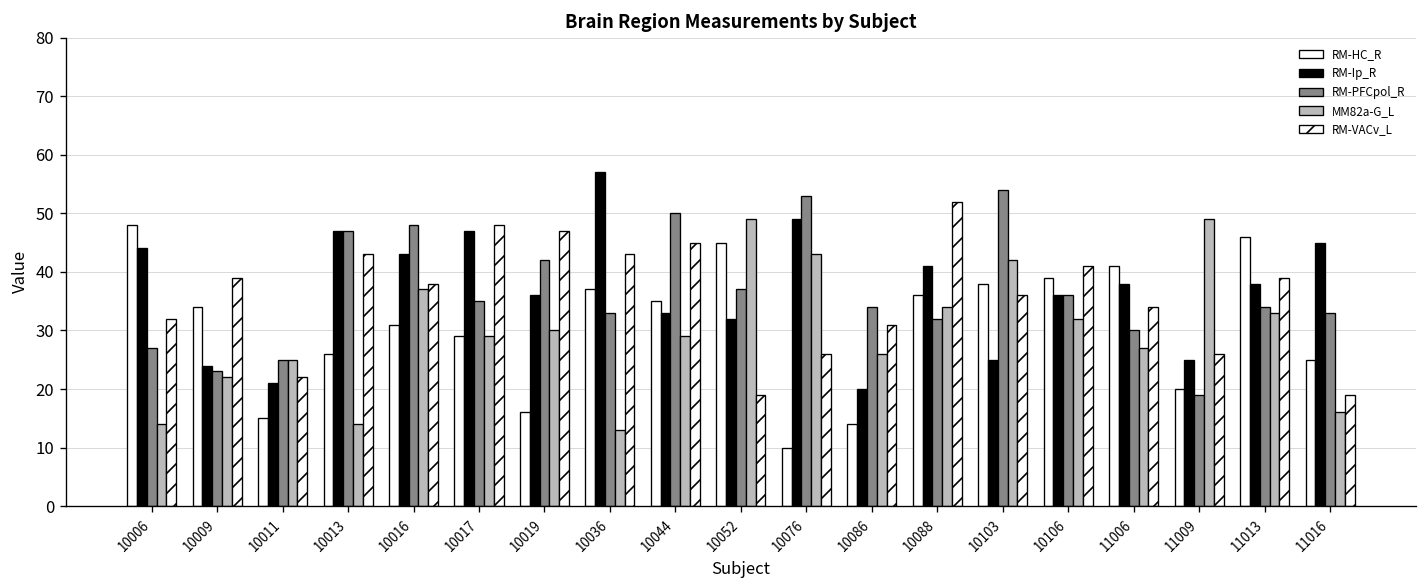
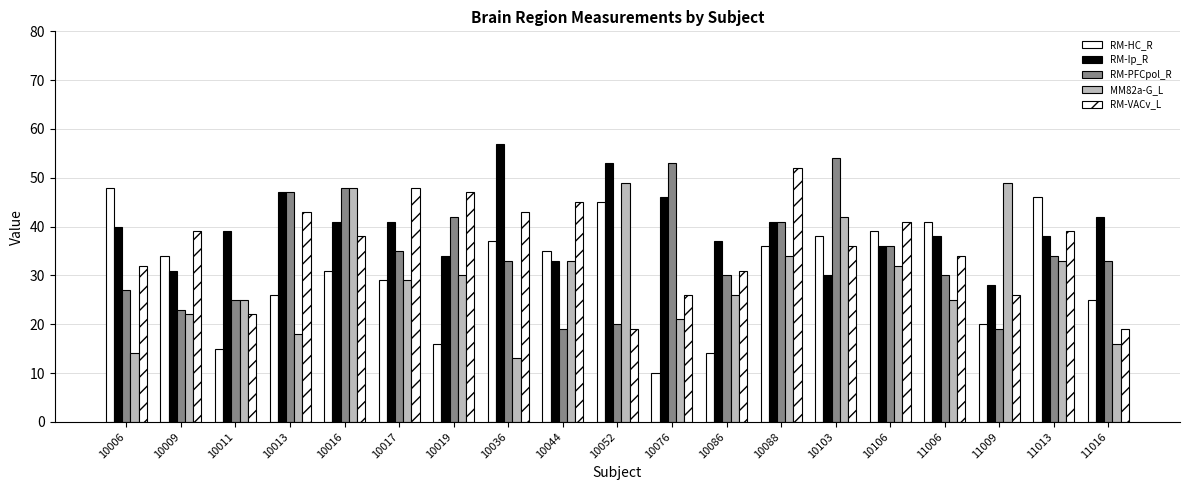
RM-Ip_R, 10006: 44 -> 40
RM-Ip_R, 10009: 24 -> 31
RM-Ip_R, 10011: 21 -> 39
MM82a-G_L, 10013: 14 -> 18
RM-Ip_R, 10016: 43 -> 41
MM82a-G_L, 10016: 37 -> 48
RM-Ip_R, 10017: 47 -> 41
RM-Ip_R, 10019: 36 -> 34
RM-PFCpol_R, 10044: 50 -> 19
MM82a-G_L, 10044: 29 -> 33
RM-Ip_R, 10052: 32 -> 53
RM-PFCpol_R, 10052: 37 -> 20
RM-Ip_R, 10076: 49 -> 46
MM82a-G_L, 10076: 43 -> 21
RM-Ip_R, 10086: 20 -> 37
RM-PFCpol_R, 10086: 34 -> 30
RM-PFCpol_R, 10088: 32 -> 41
RM-Ip_R, 10103: 25 -> 30
MM82a-G_L, 11006: 27 -> 25
RM-Ip_R, 11009: 25 -> 28
RM-Ip_R, 11016: 45 -> 42
